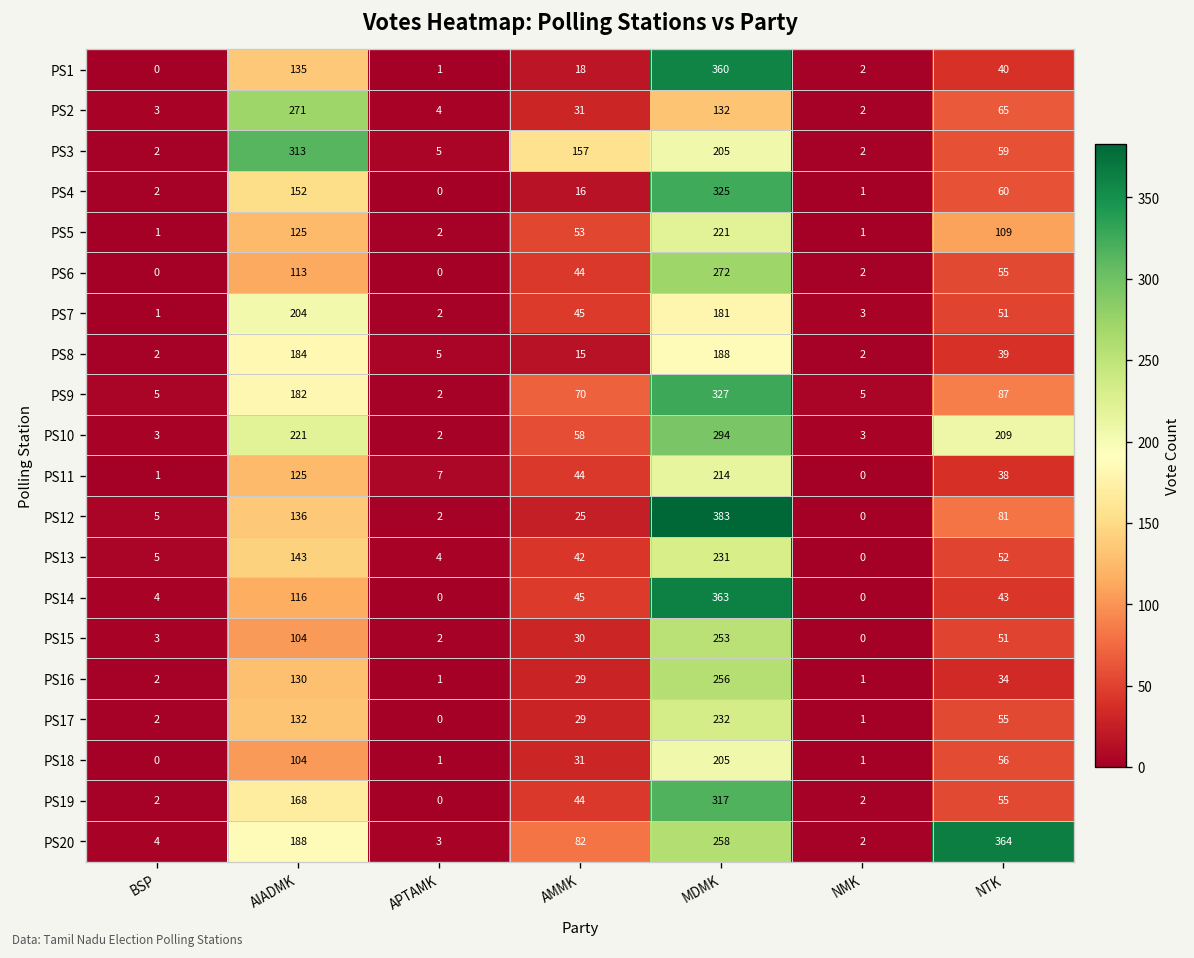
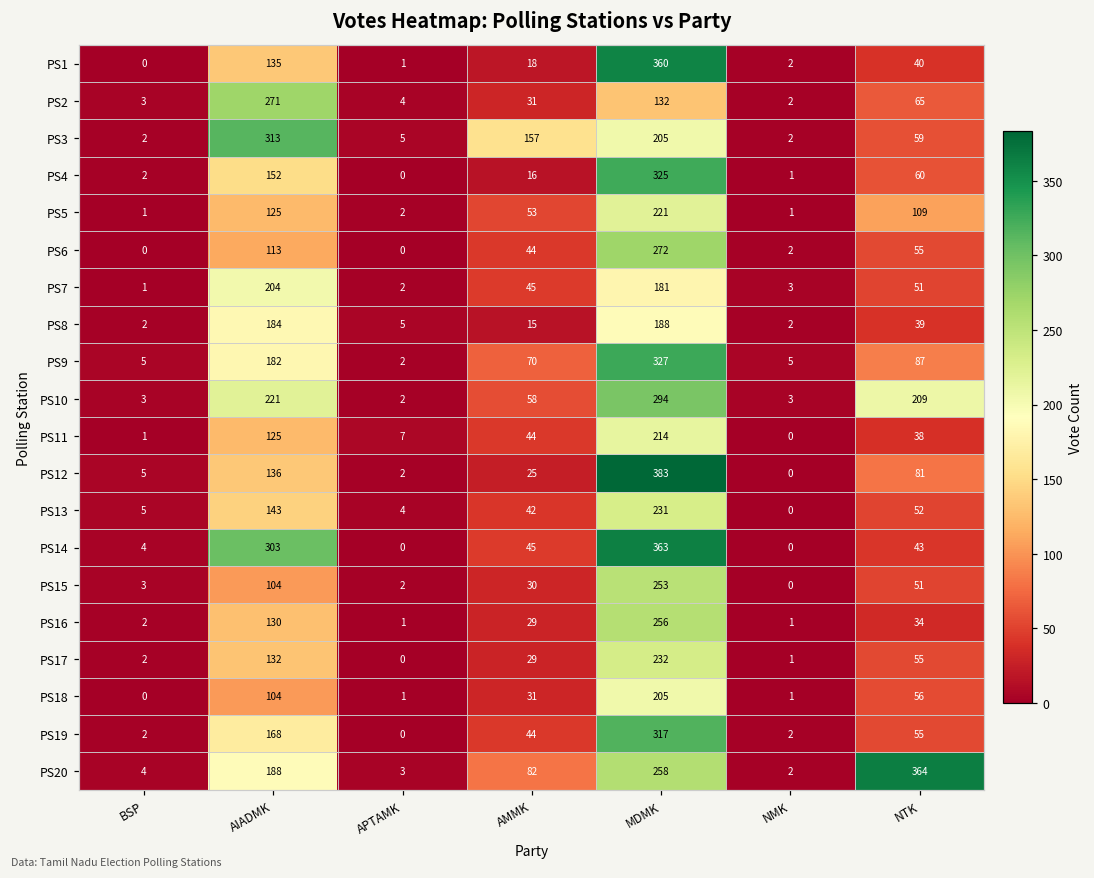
PS14, AIADMK: 116 -> 303
